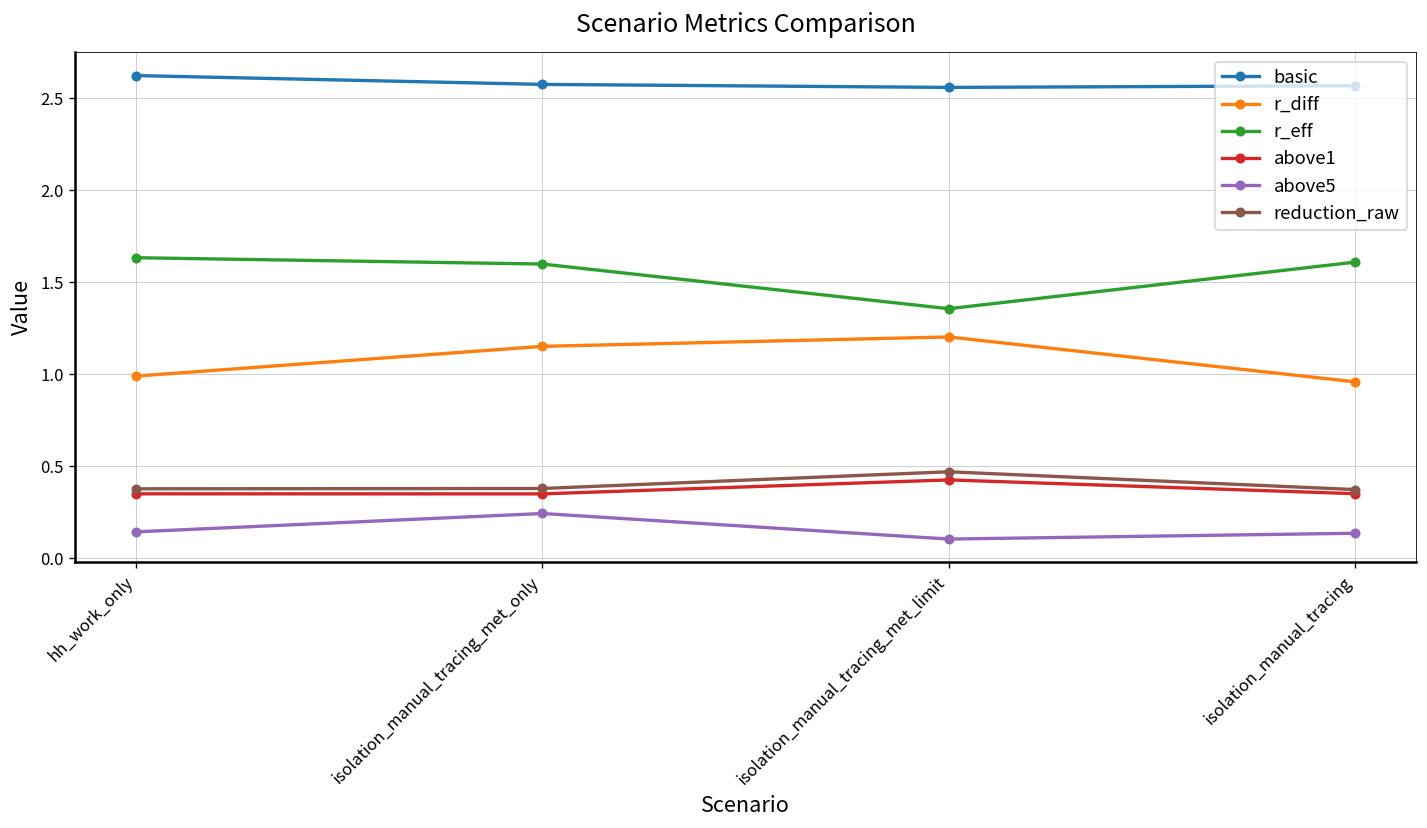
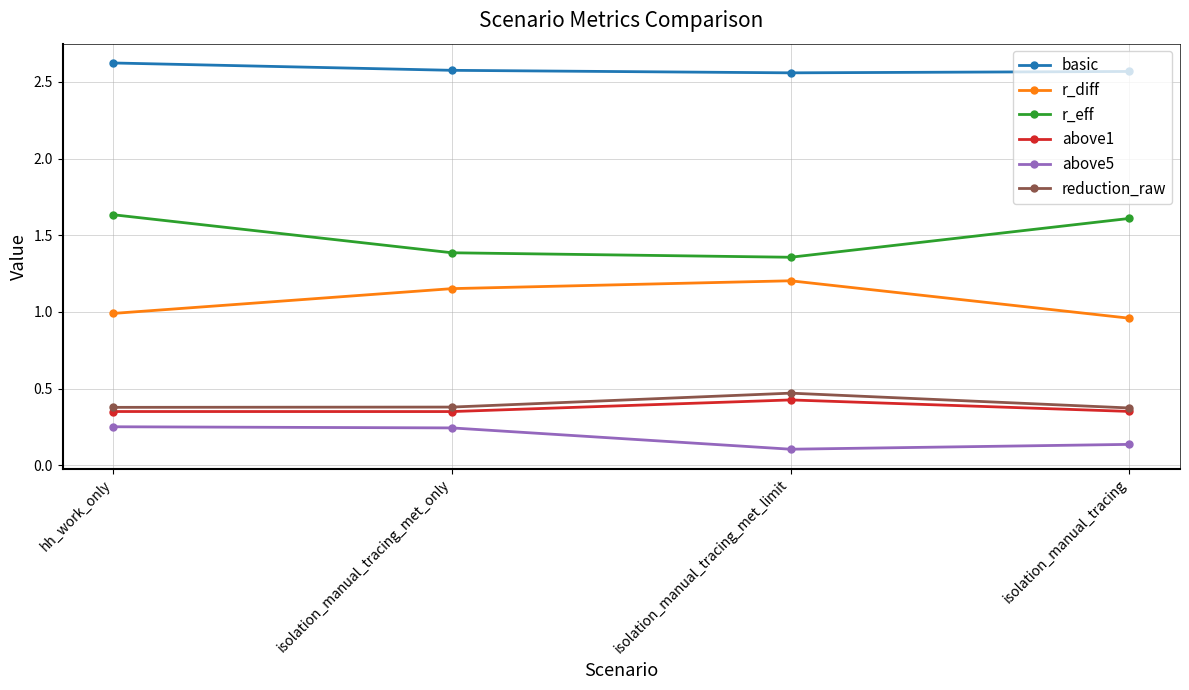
above5, hh_work_only: 0.14 -> 0.25
r_eff, isolation_manual_tracing_met_only: 1.60 -> 1.39
